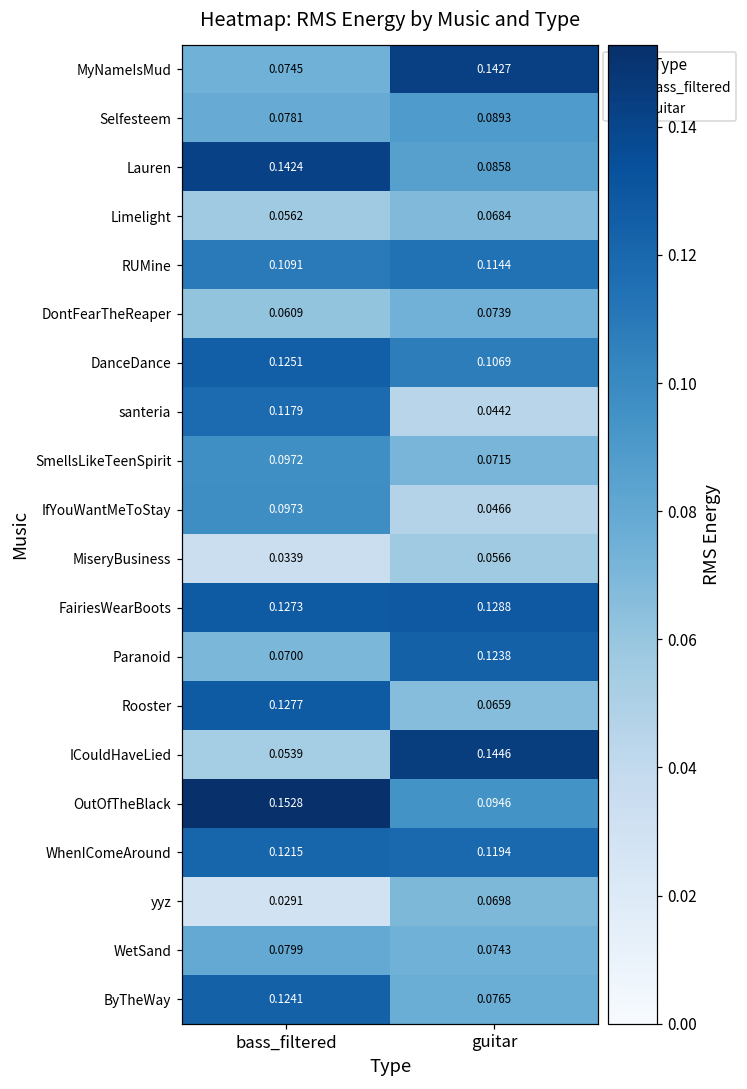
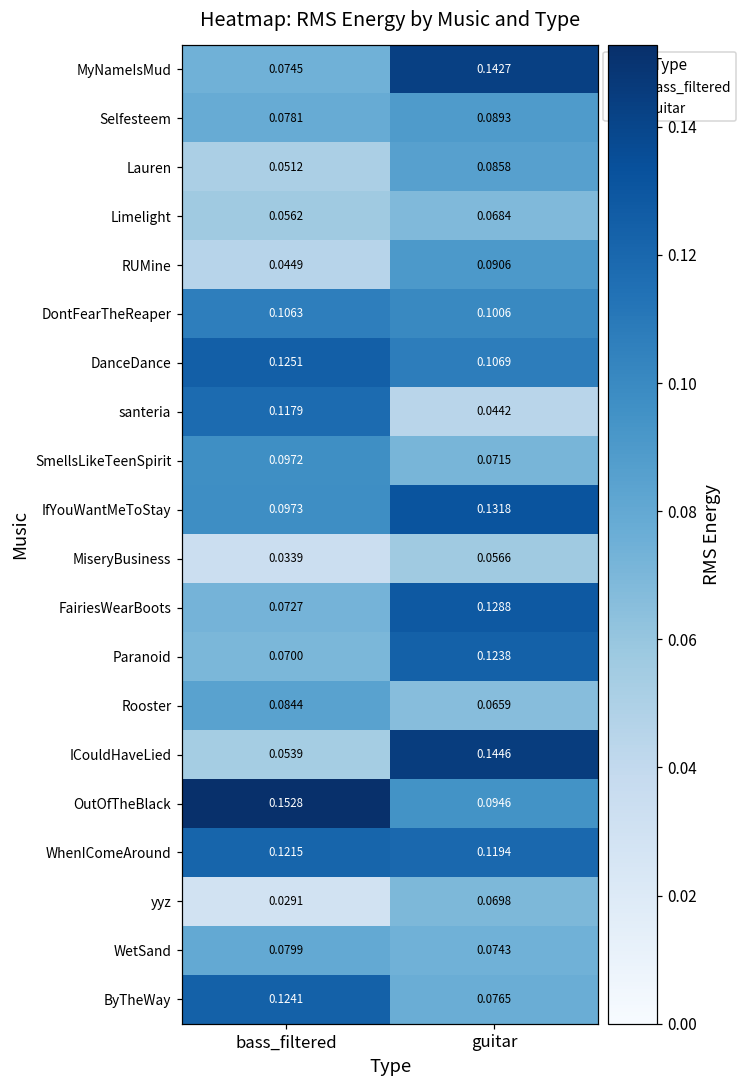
Lauren, bass_filtered: 0.1424 -> 0.0512
RUMine, bass_filtered: 0.1091 -> 0.0449
RUMine, guitar: 0.1144 -> 0.0906
DontFearTheReaper, bass_filtered: 0.0609 -> 0.1063
DontFearTheReaper, guitar: 0.0739 -> 0.1006
IfYouWantMeToStay, guitar: 0.0466 -> 0.1318
FairiesWearBoots, bass_filtered: 0.1273 -> 0.0727
Rooster, bass_filtered: 0.1277 -> 0.0844
